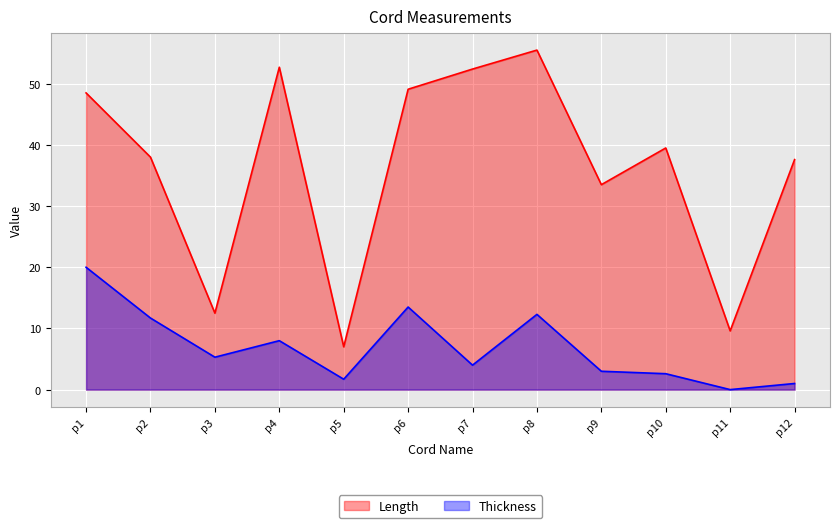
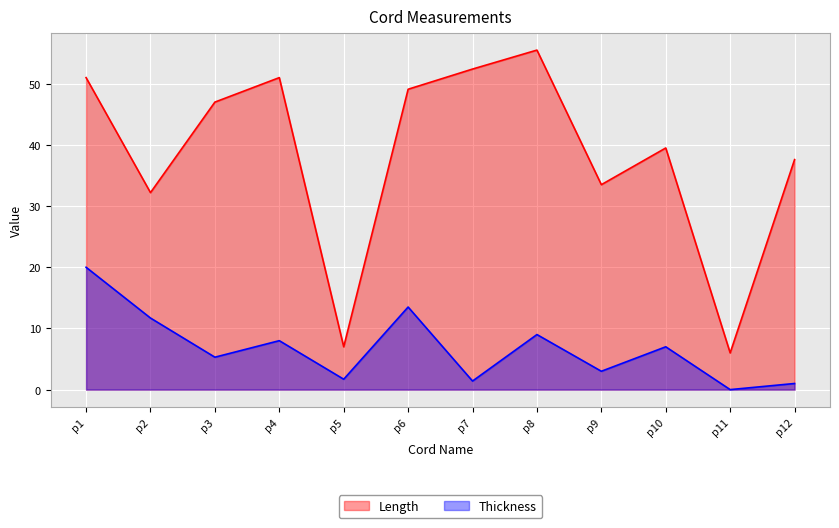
Length, p1: 49 -> 51
Length, p2: 38 -> 32
Length, p3: 13 -> 47
Length, p4: 53 -> 51
Thickness, p7: 4 -> 1
Thickness, p8: 12 -> 9
Thickness, p10: 3 -> 7
Length, p11: 10 -> 6
